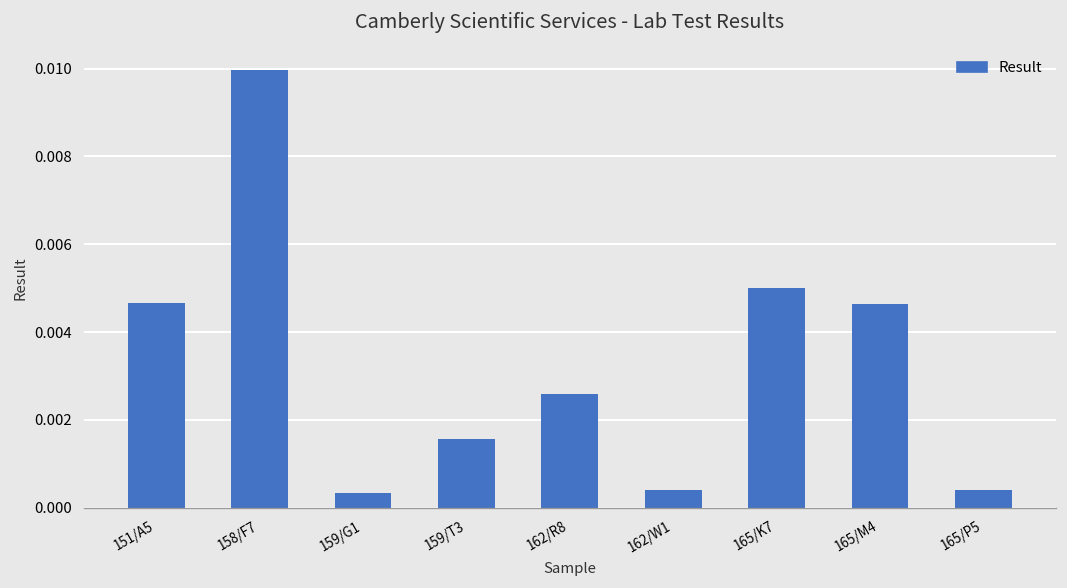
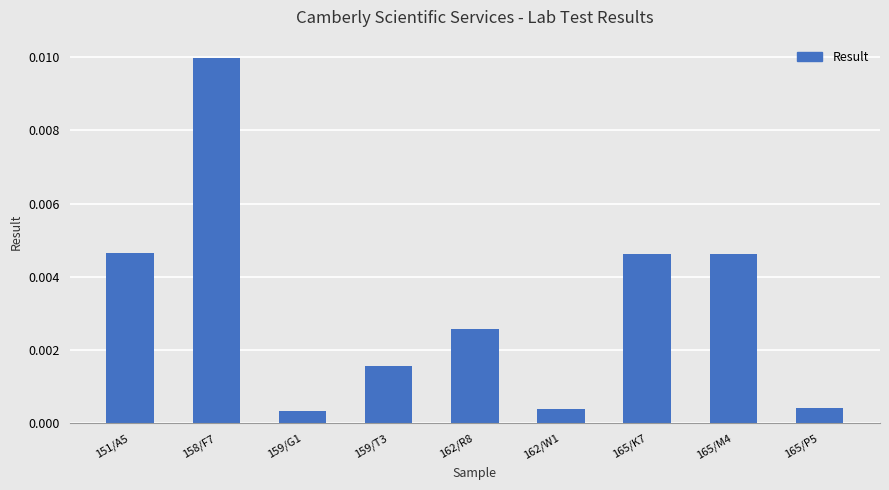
165/K7: 0.0050 -> 0.0046
